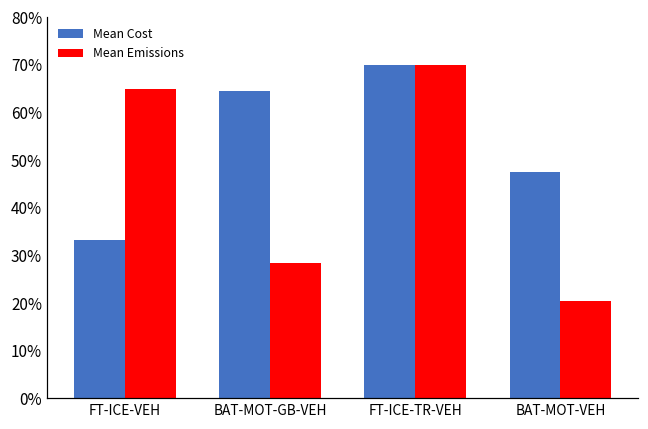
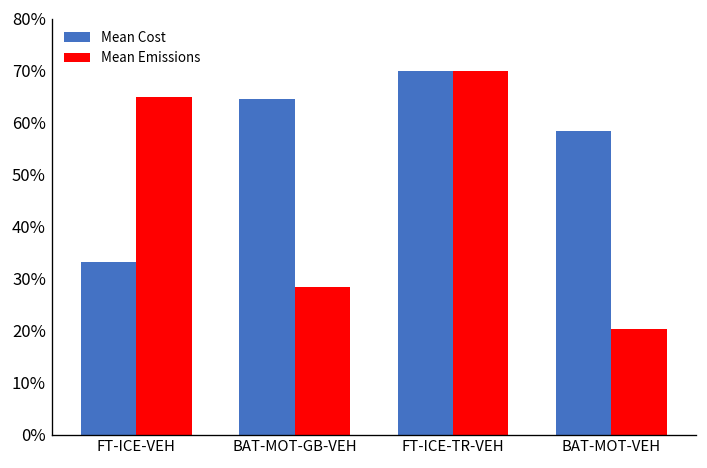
Mean Cost, BAT-MOT-VEH: 47% -> 58%
